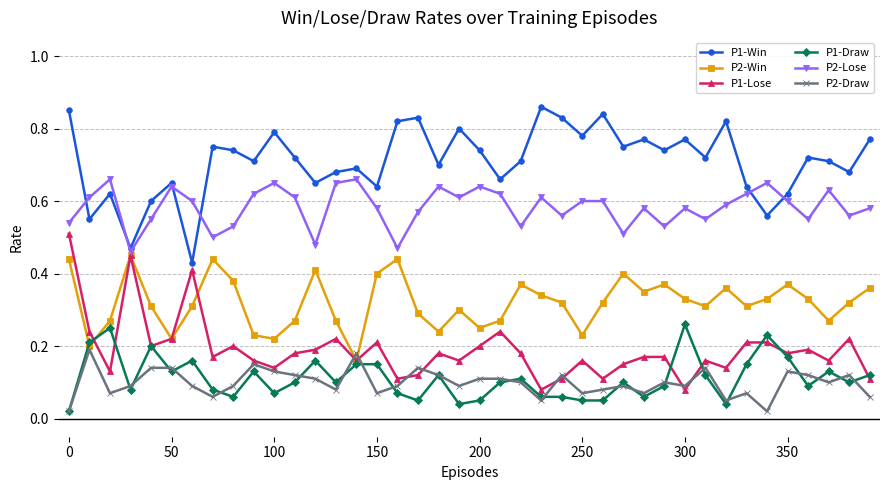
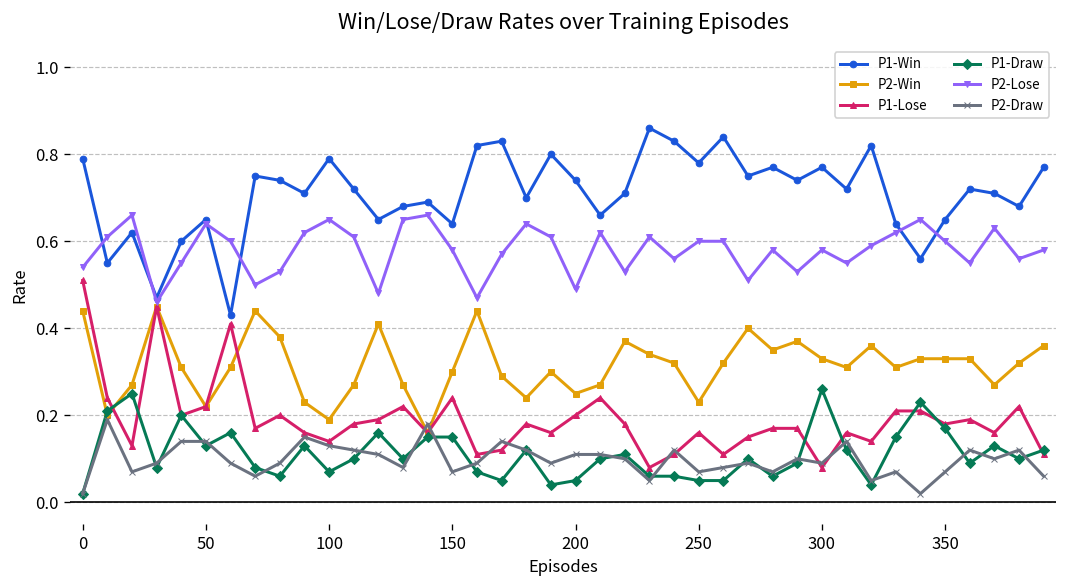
P1-Win, 0: 0.85 -> 0.79
P2-Win, 100: 0.22 -> 0.19
P2-Win, 150: 0.4 -> 0.3
P1-Lose, 150: 0.21 -> 0.24
P2-Lose, 200: 0.64 -> 0.49
P1-Win, 350: 0.62 -> 0.65
P2-Win, 350: 0.37 -> 0.33
P2-Draw, 350: 0.13 -> 0.07
